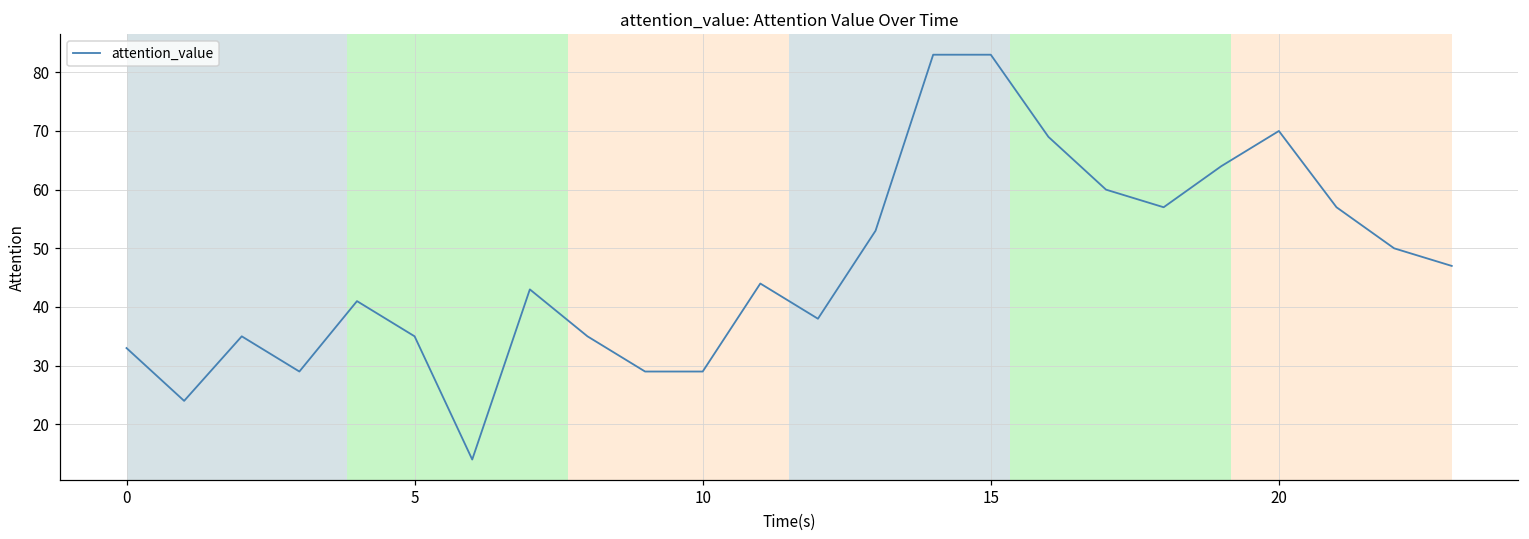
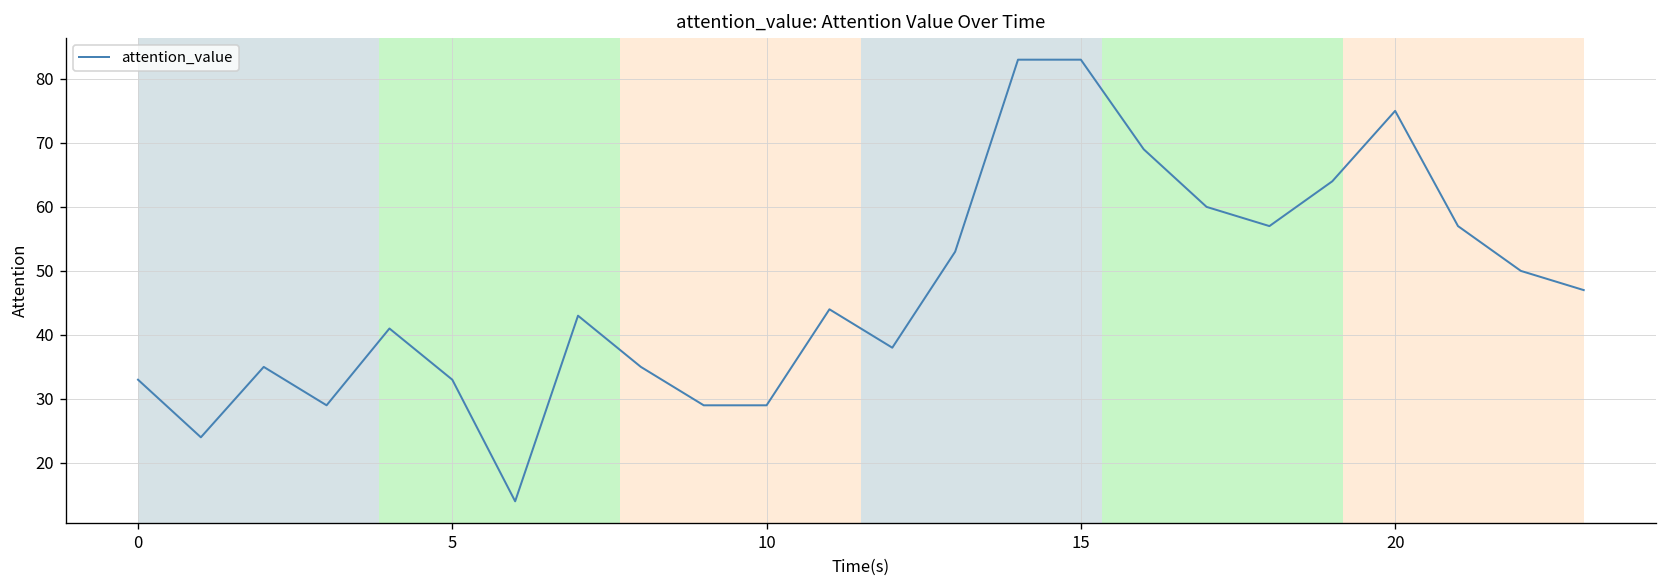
5: 35 -> 33
20: 70 -> 75
